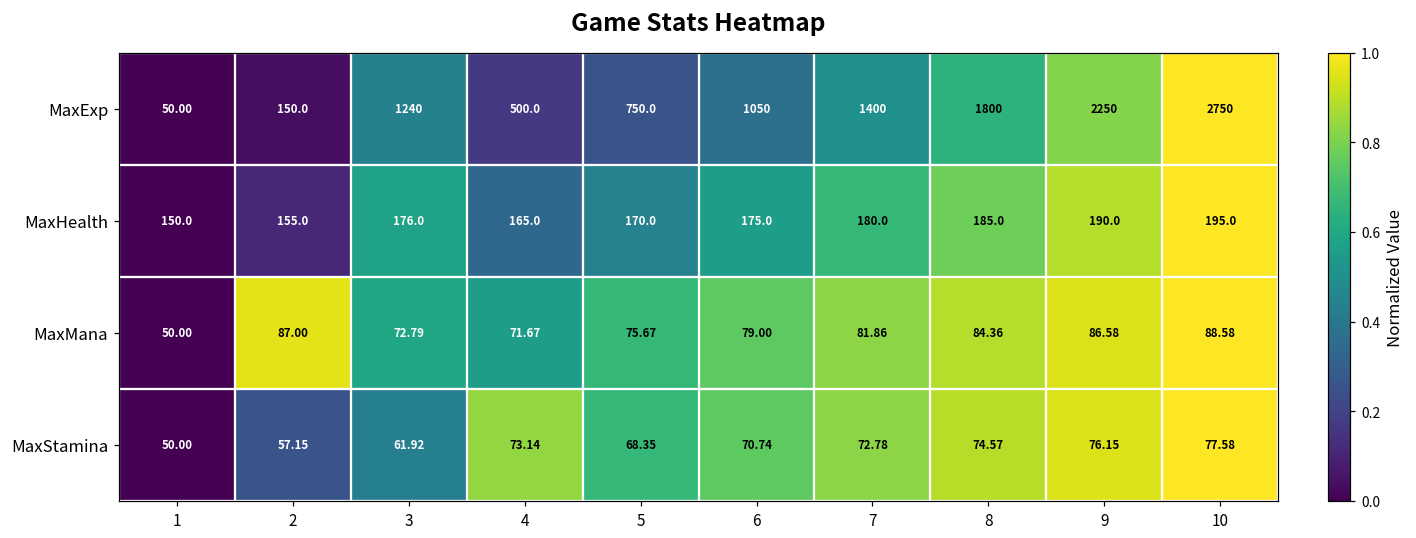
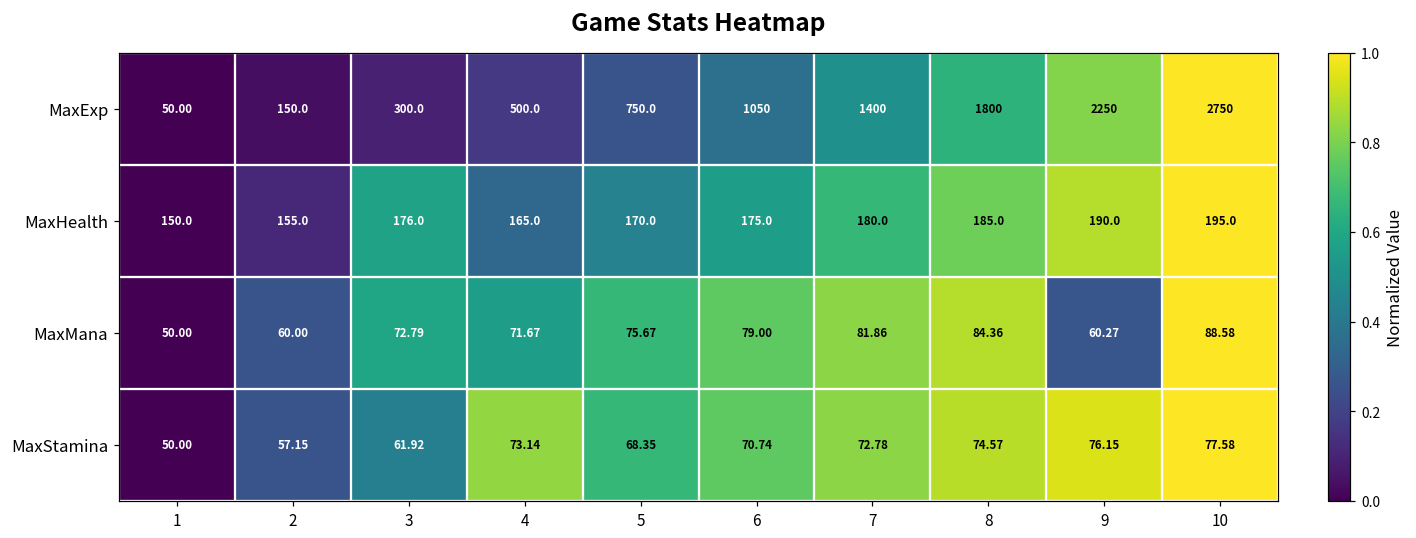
MaxExp, 3: 1240 -> 300.0
MaxMana, 2: 87.00 -> 60.00
MaxMana, 9: 86.58 -> 60.27
